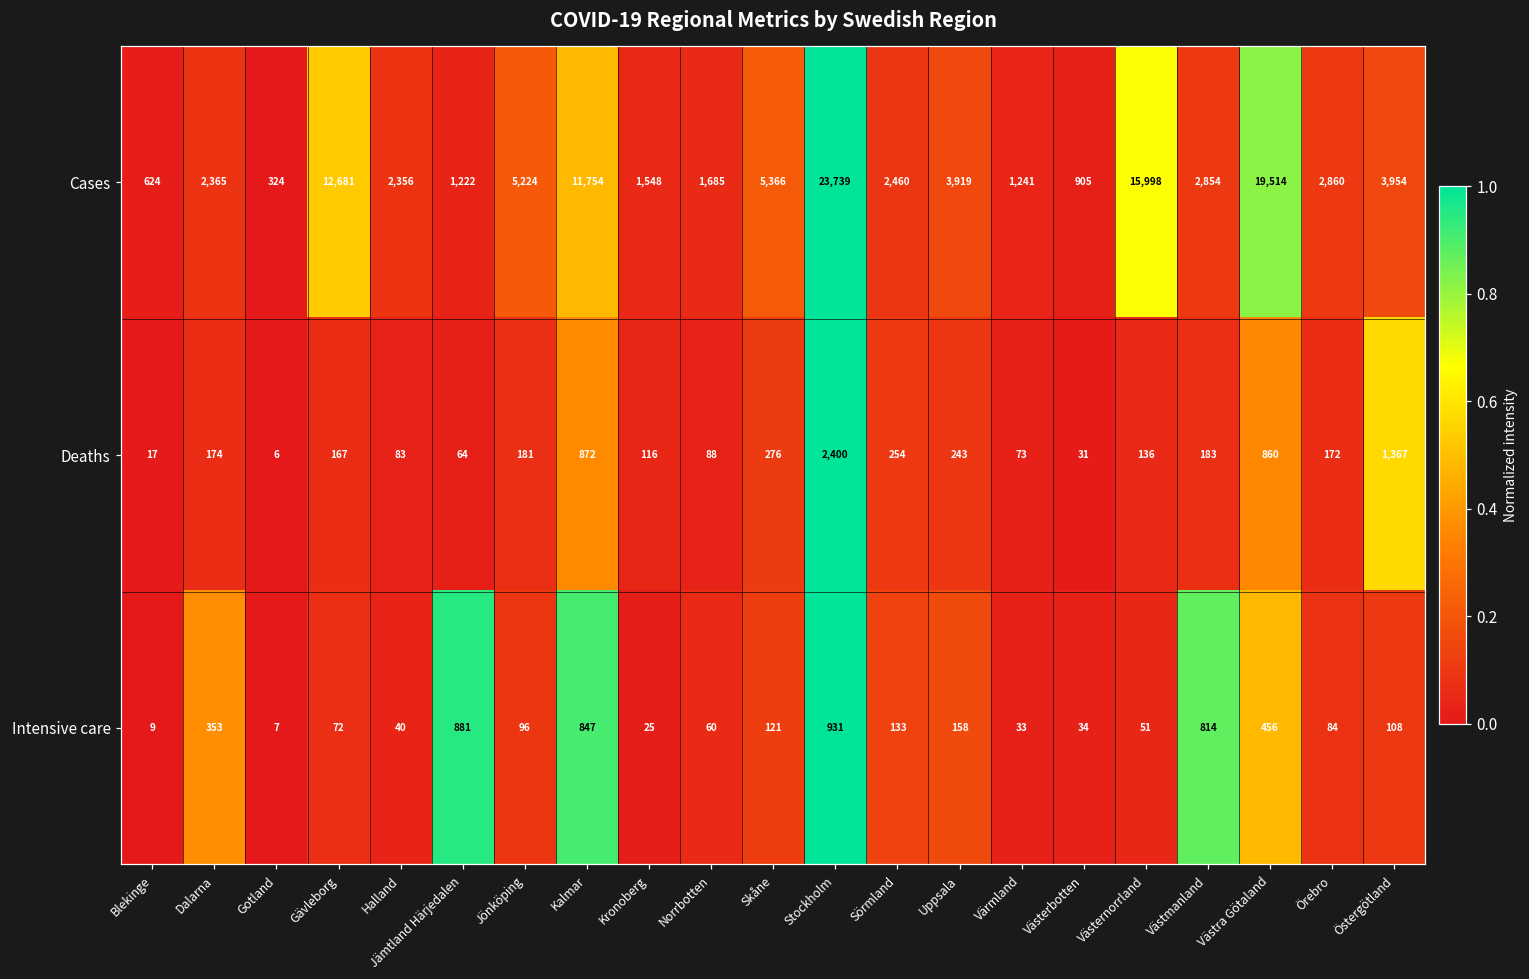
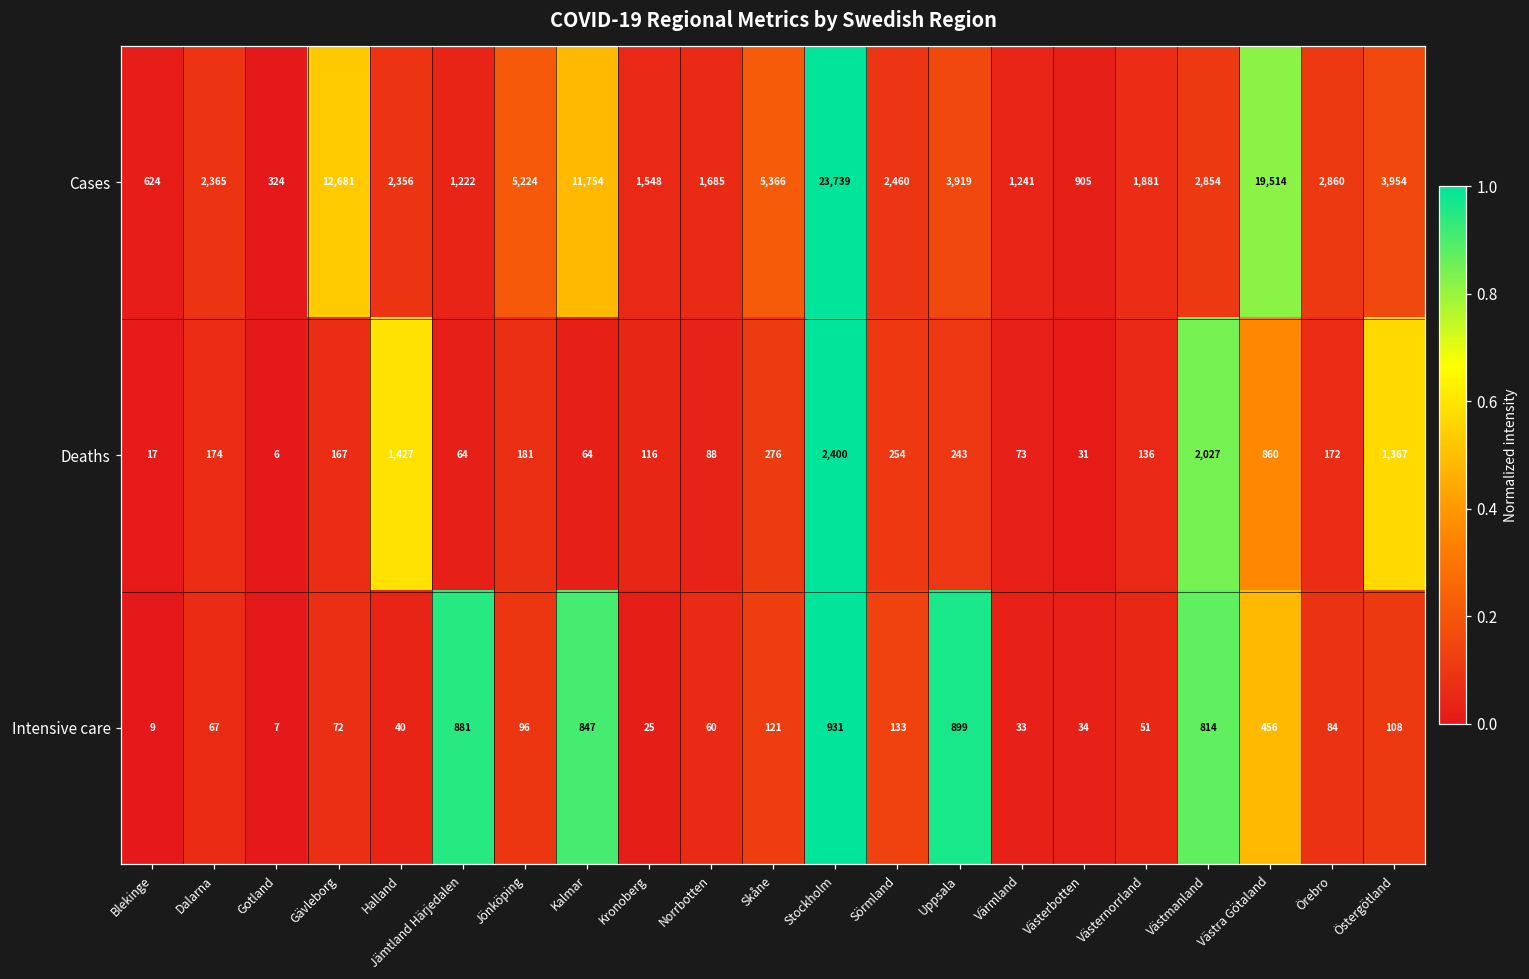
Cases, Västernorrland: 15,998 -> 1,881
Deaths, Halland: 83 -> 1,427
Deaths, Kalmar: 872 -> 64
Deaths, Västmanland: 183 -> 2,027
Intensive care, Dalarna: 353 -> 67
Intensive care, Uppsala: 158 -> 899
